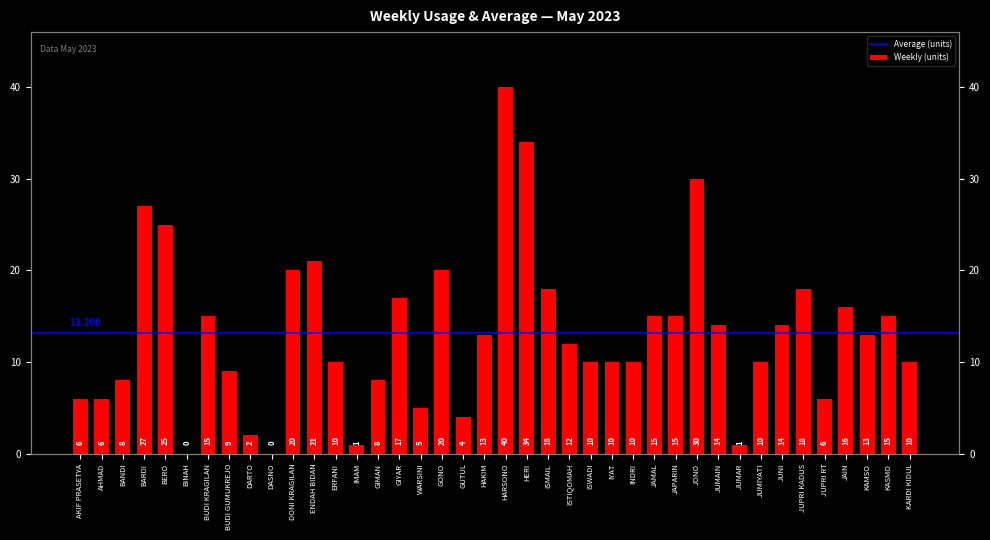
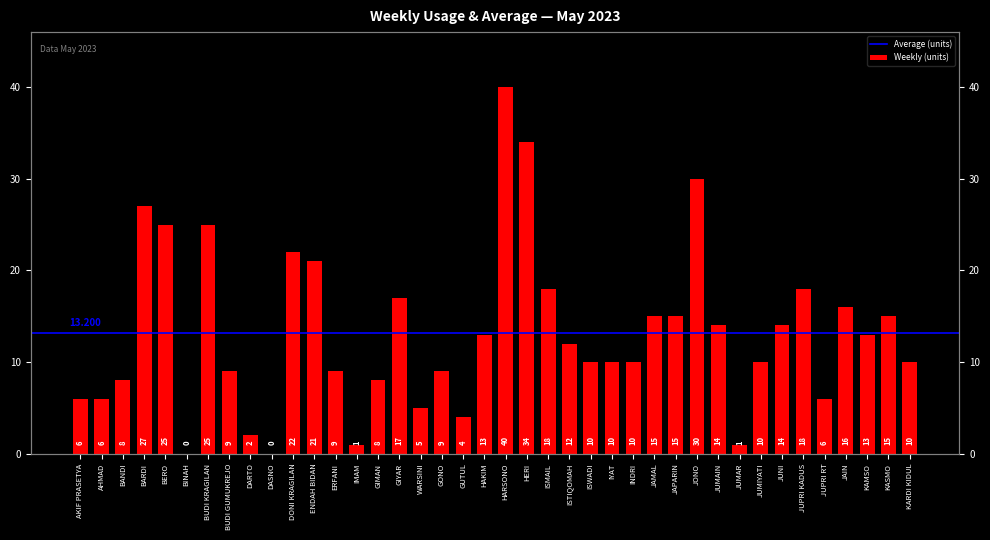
BUDI KRAGILAN: 15 -> 25
DONI KRAGILAN: 20 -> 22
ERFANI: 10 -> 9
GONO: 20 -> 9
